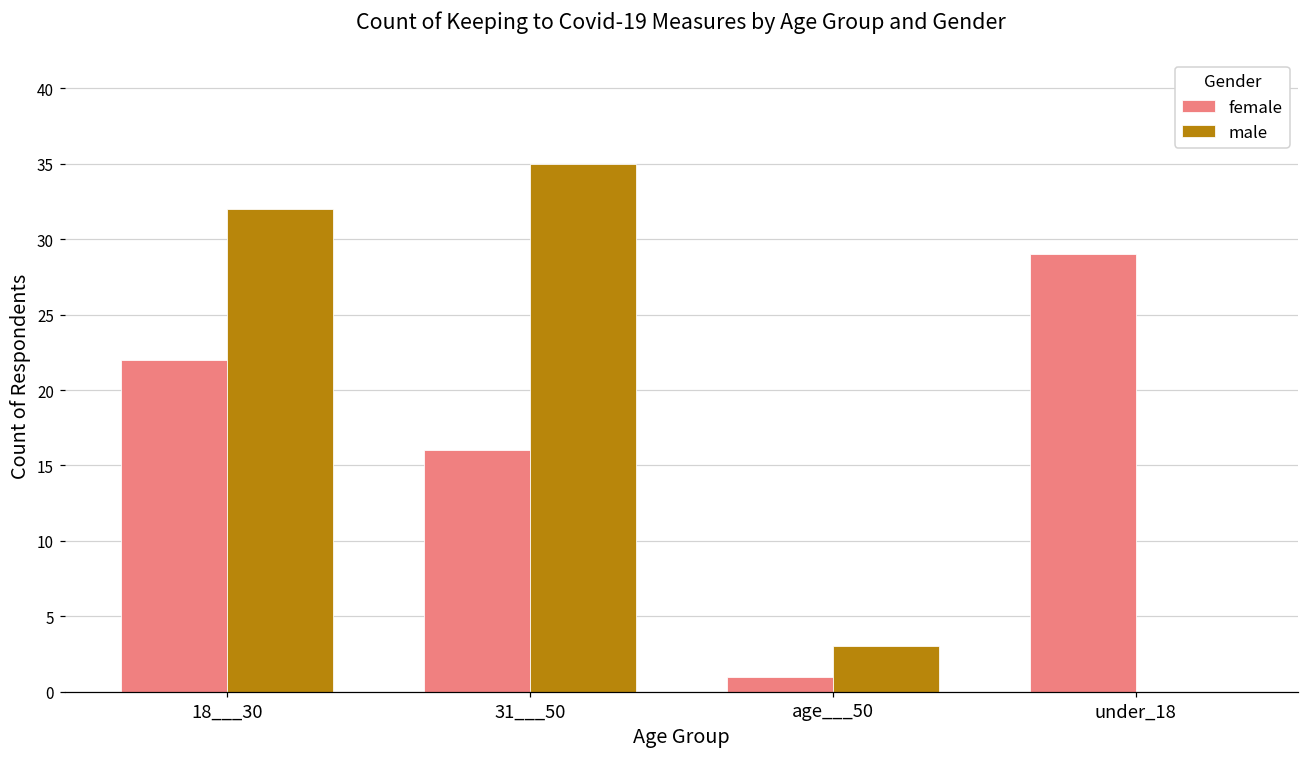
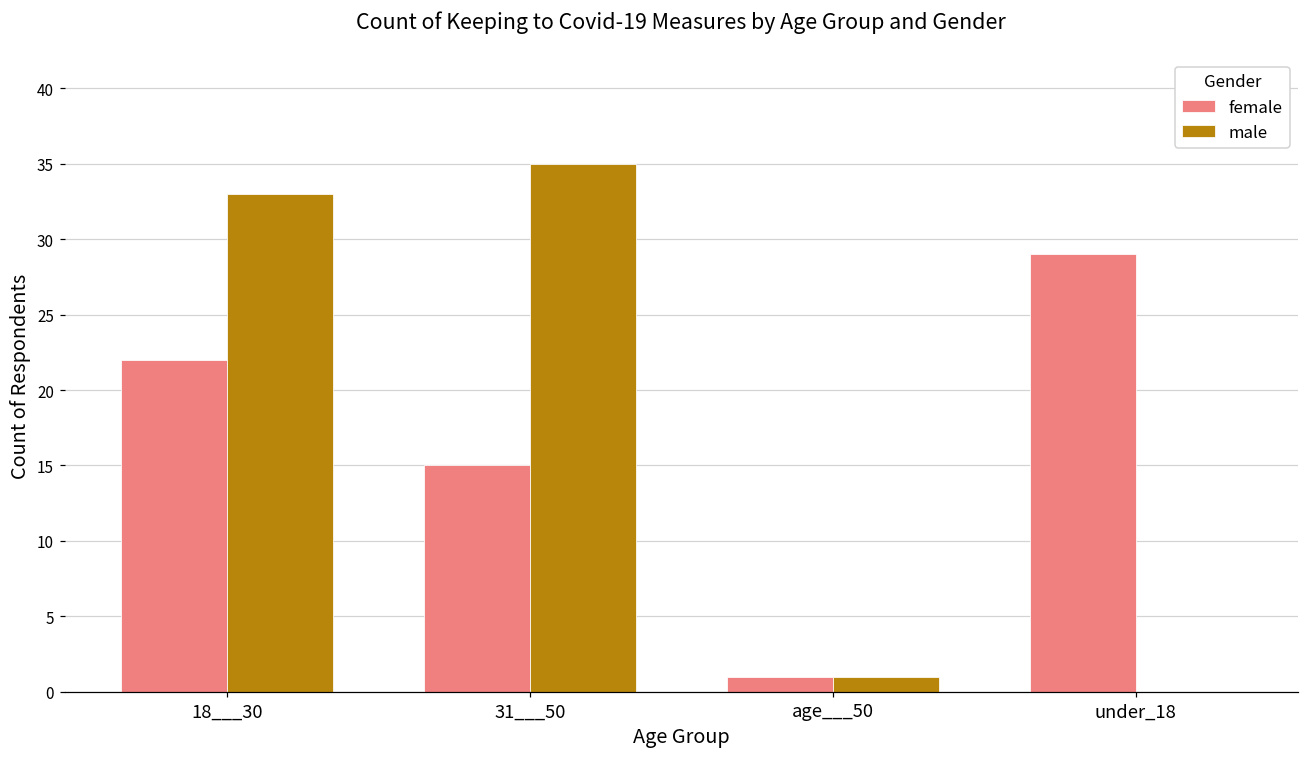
male, 18___30: 32 -> 33
female, 31___50: 16 -> 15
male, age___50: 3 -> 1
